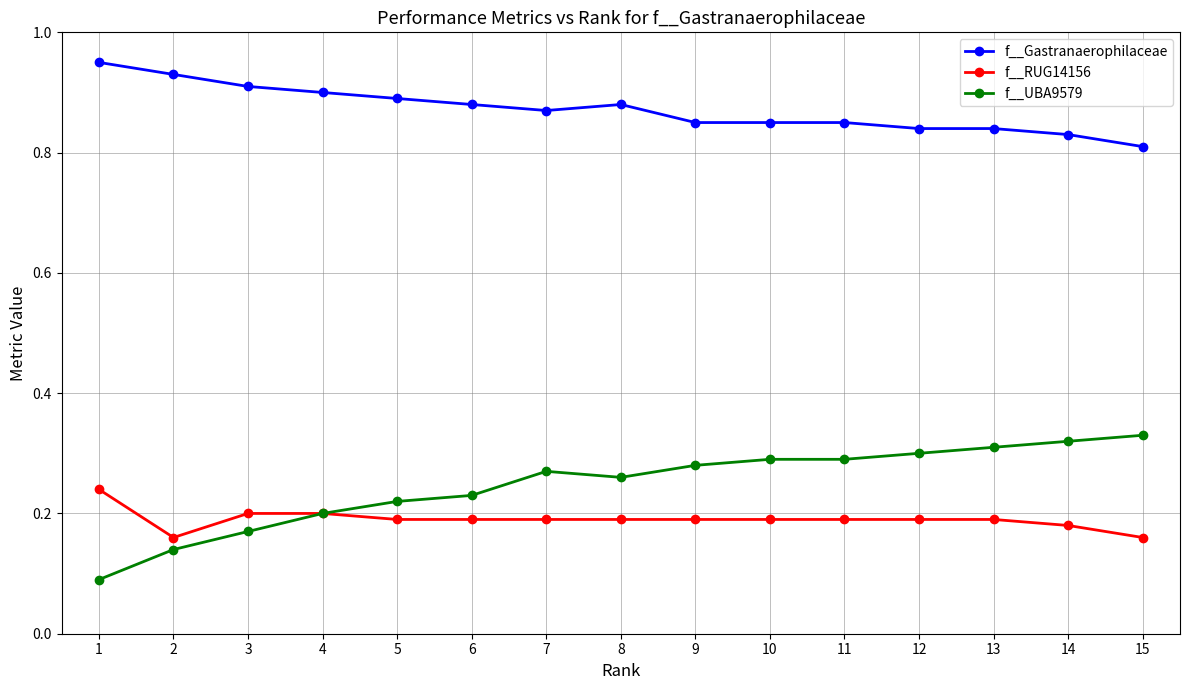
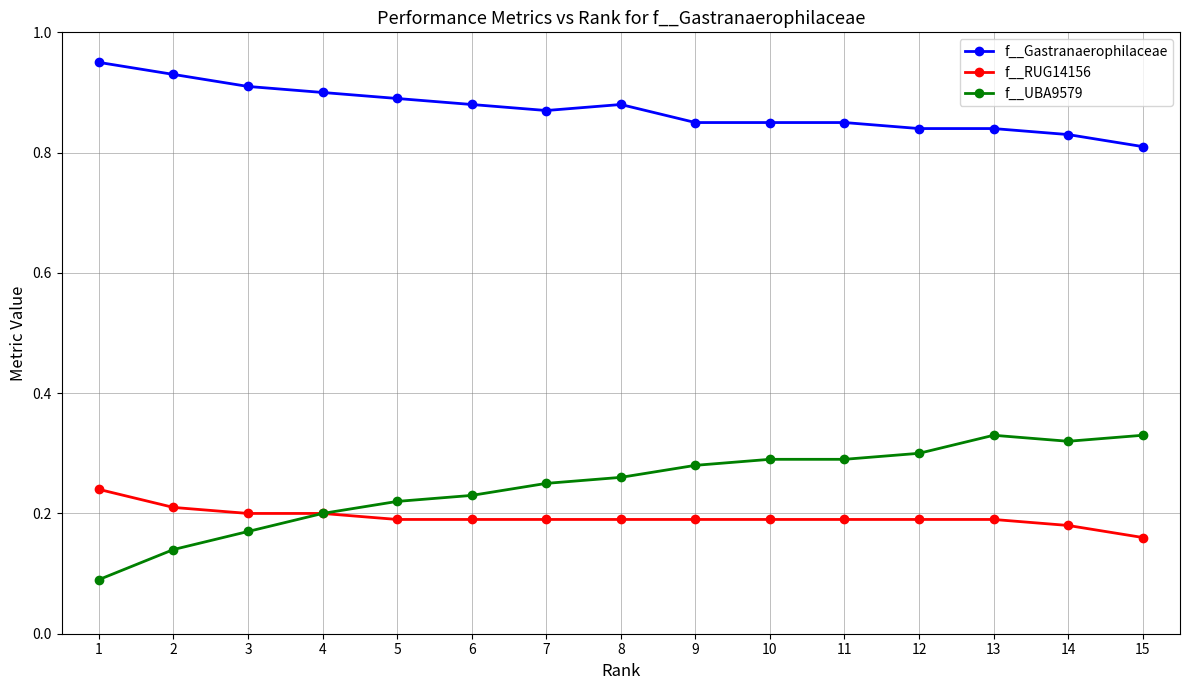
f__RUG14156, 2: 0.16 -> 0.21
f__UBA9579, 7: 0.27 -> 0.25
f__UBA9579, 13: 0.31 -> 0.33
